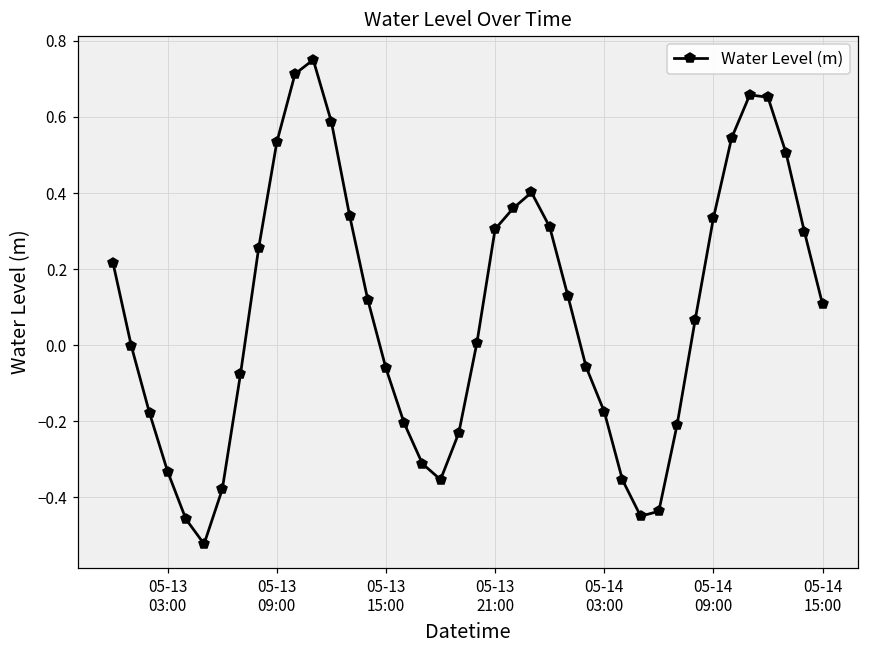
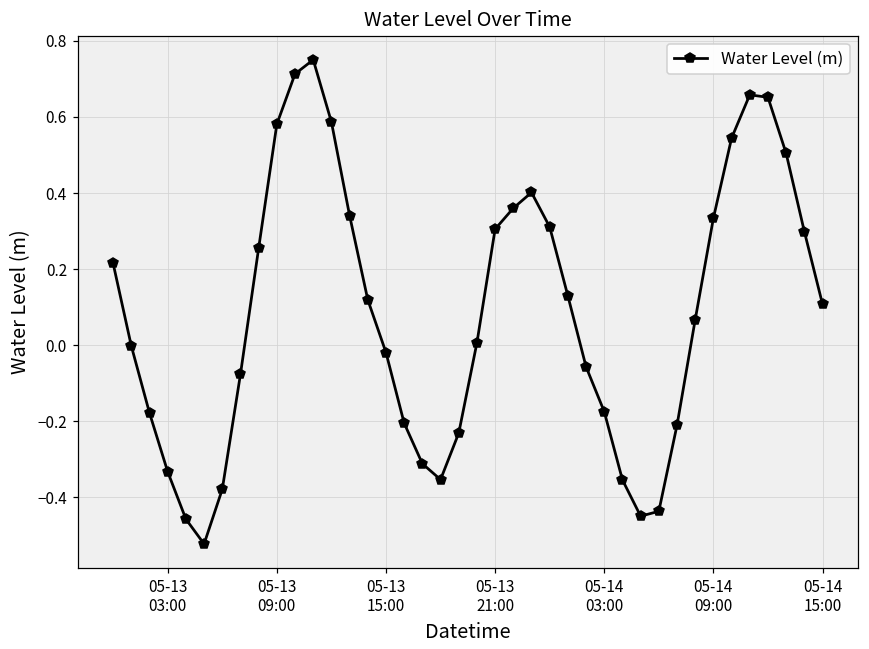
05-13 09:00: 0.53 -> 0.58
05-13 15:00: -0.06 -> -0.02
